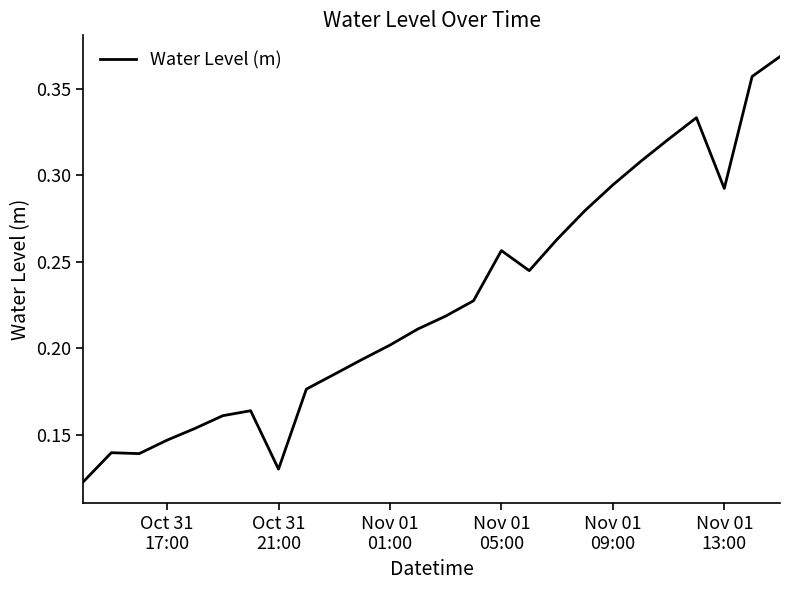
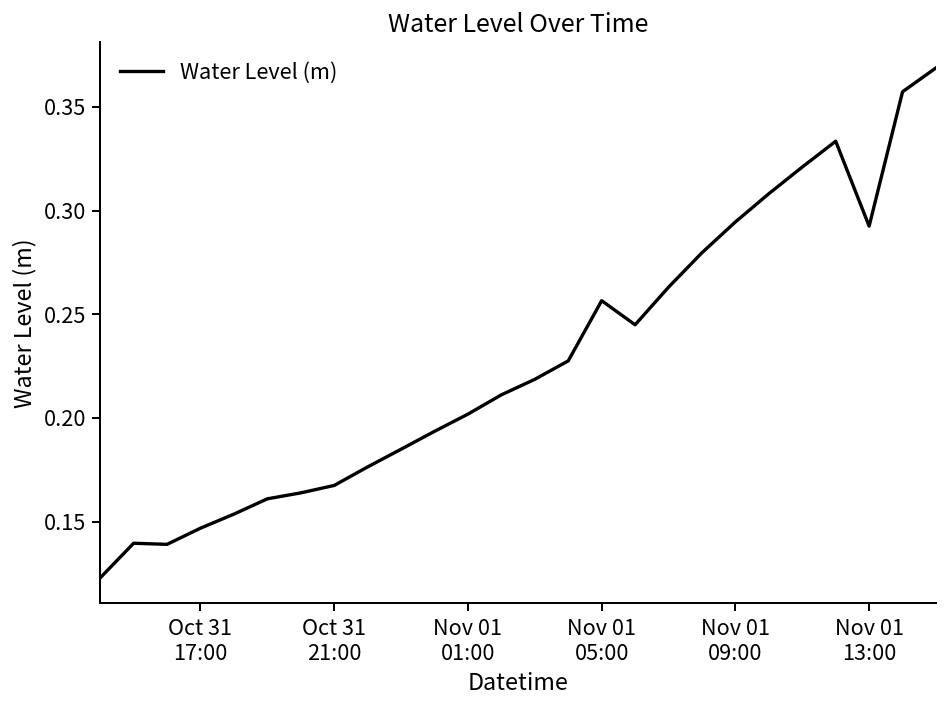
Oct 31 21:00: 0.130 -> 0.167
